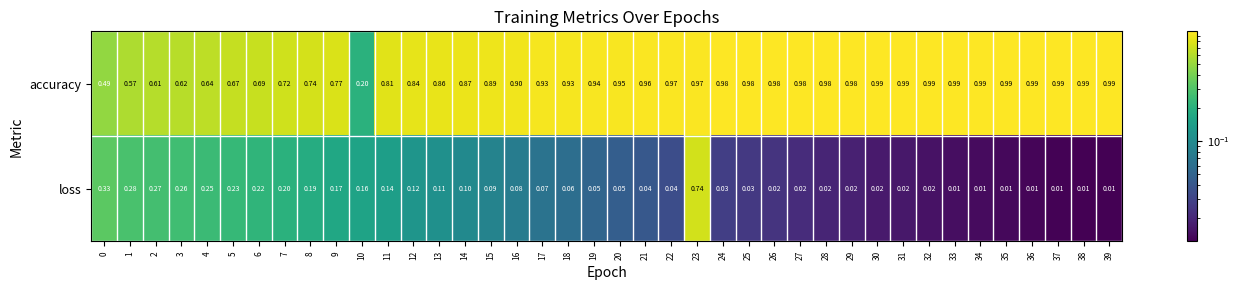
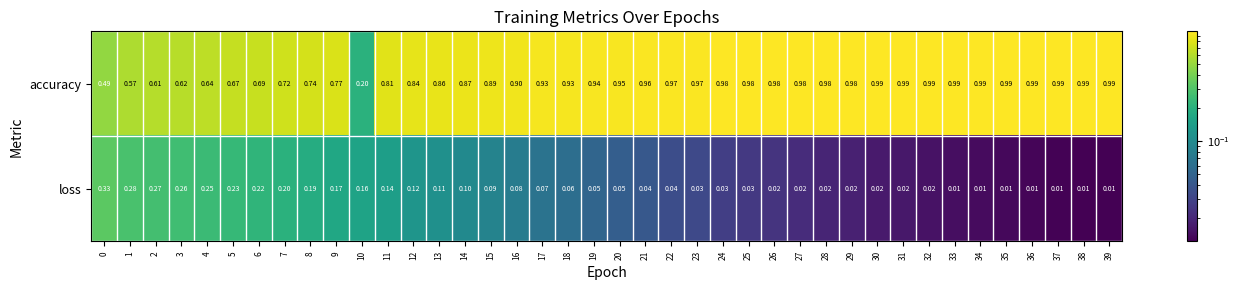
loss, 23: 0.74 -> 0.03
